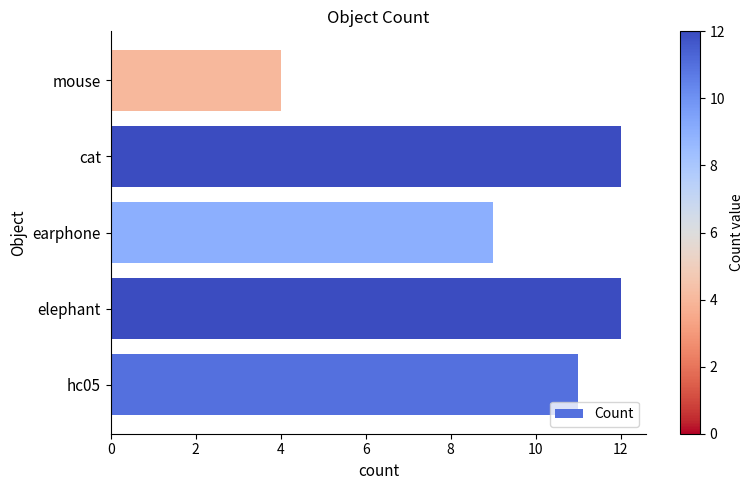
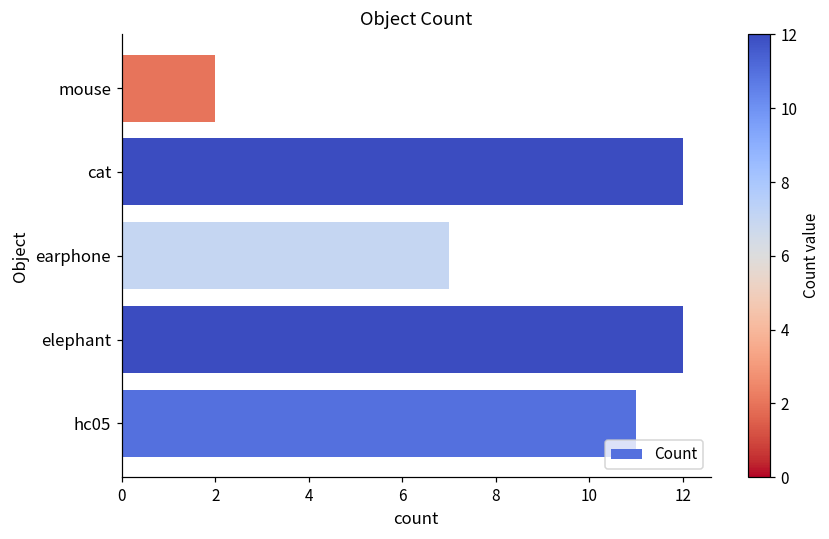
mouse: 4 -> 2
earphone: 9 -> 7
